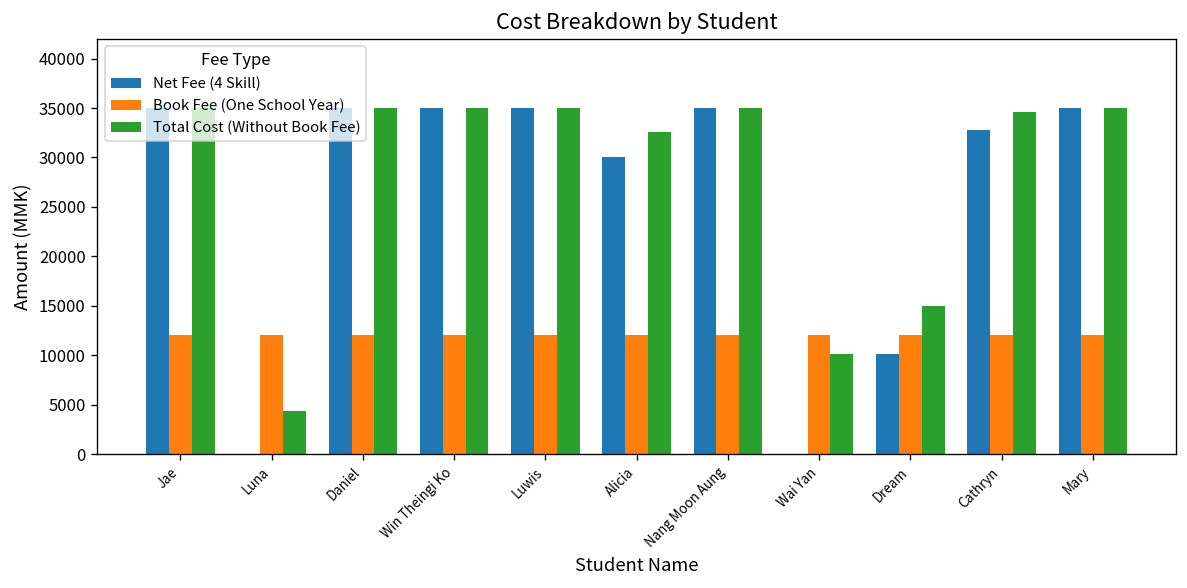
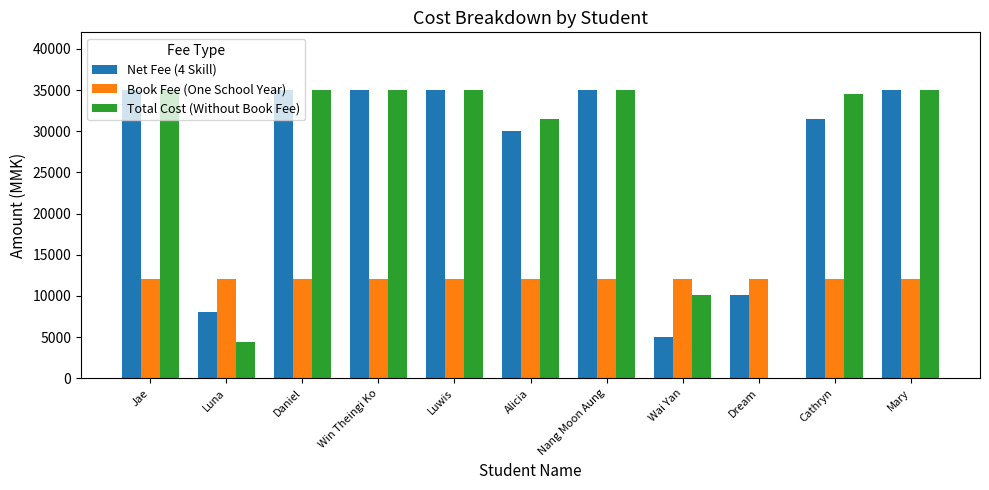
Net Fee (4 Skill), Luna: 0 -> 8000
Total Cost (Without Book Fee), Alicia: 33000 -> 32000
Net Fee (4 Skill), Wai Yan: 0 -> 5000
Total Cost (Without Book Fee), Dream: 15000 -> 0
Net Fee (4 Skill), Cathryn: 33000 -> 32000
